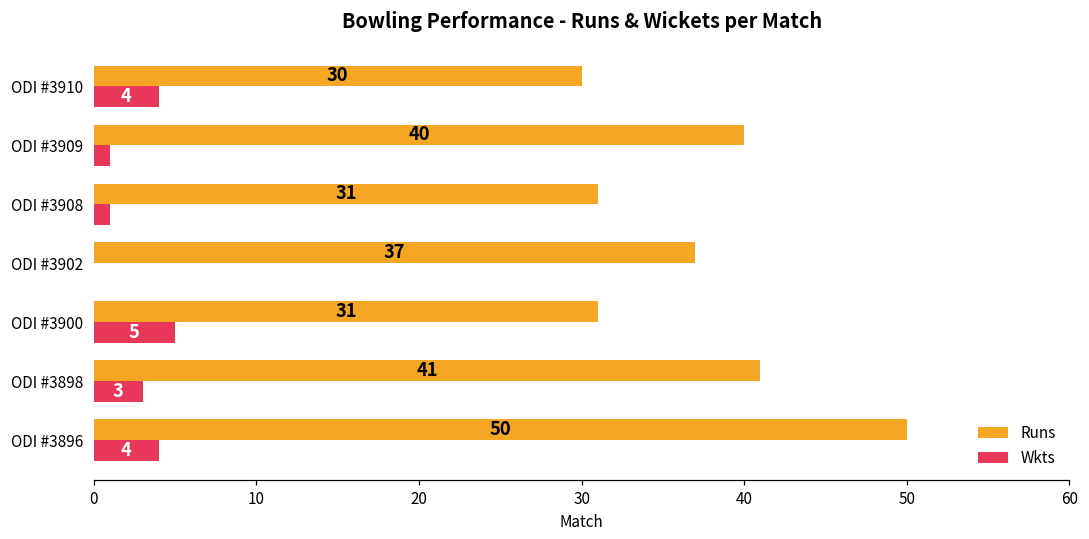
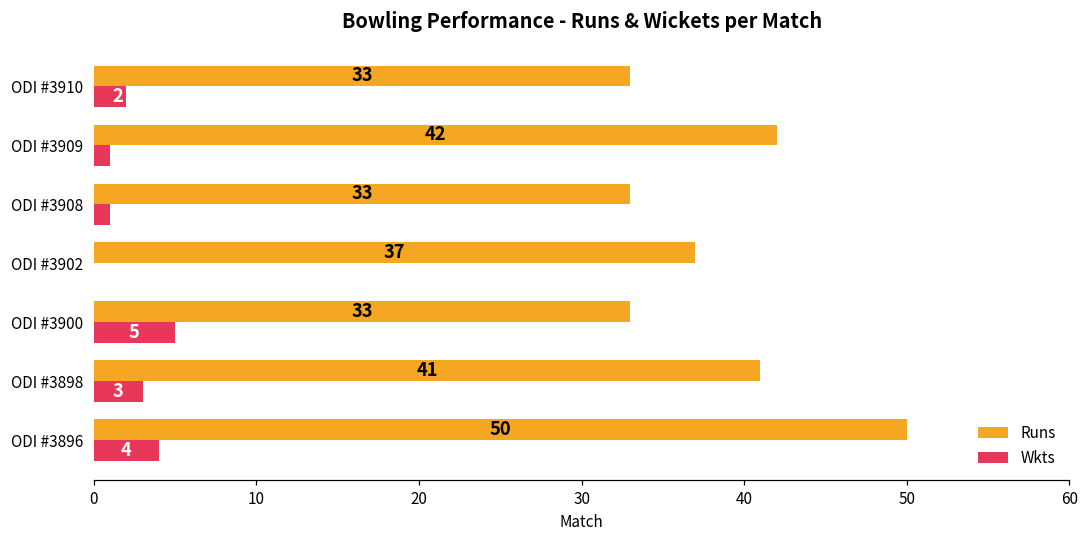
Runs, ODI #3910: 30 -> 33
Wkts, ODI #3910: 4 -> 2
Runs, ODI #3909: 40 -> 42
Runs, ODI #3908: 31 -> 33
Runs, ODI #3900: 31 -> 33
